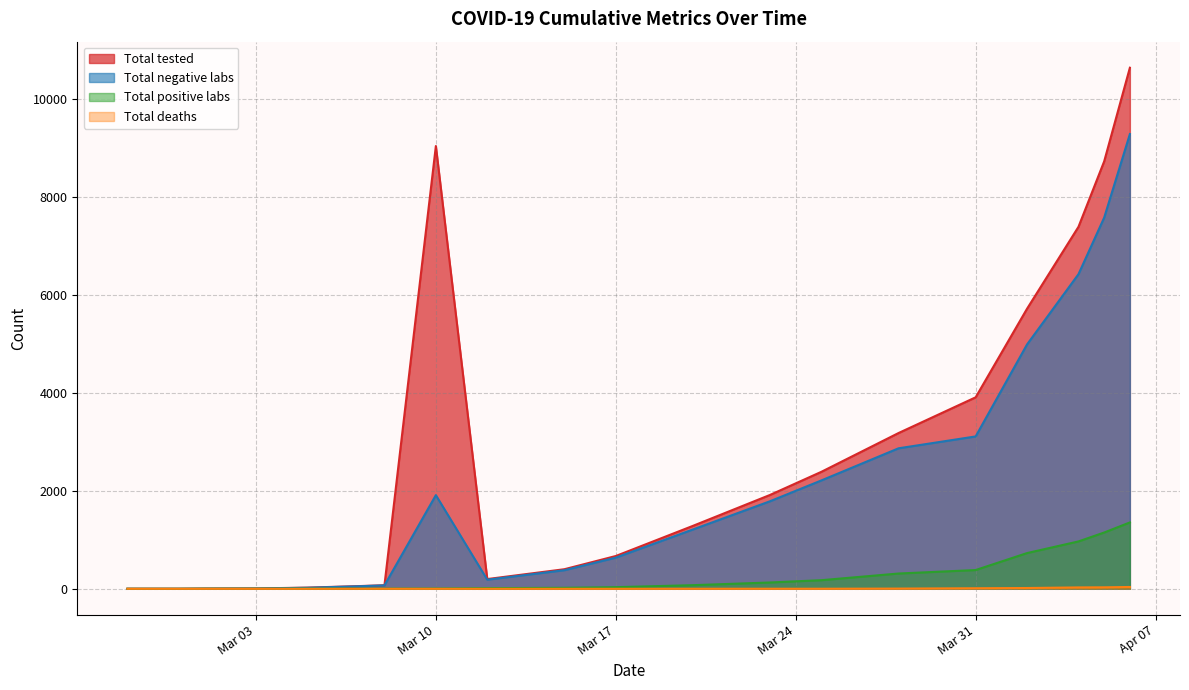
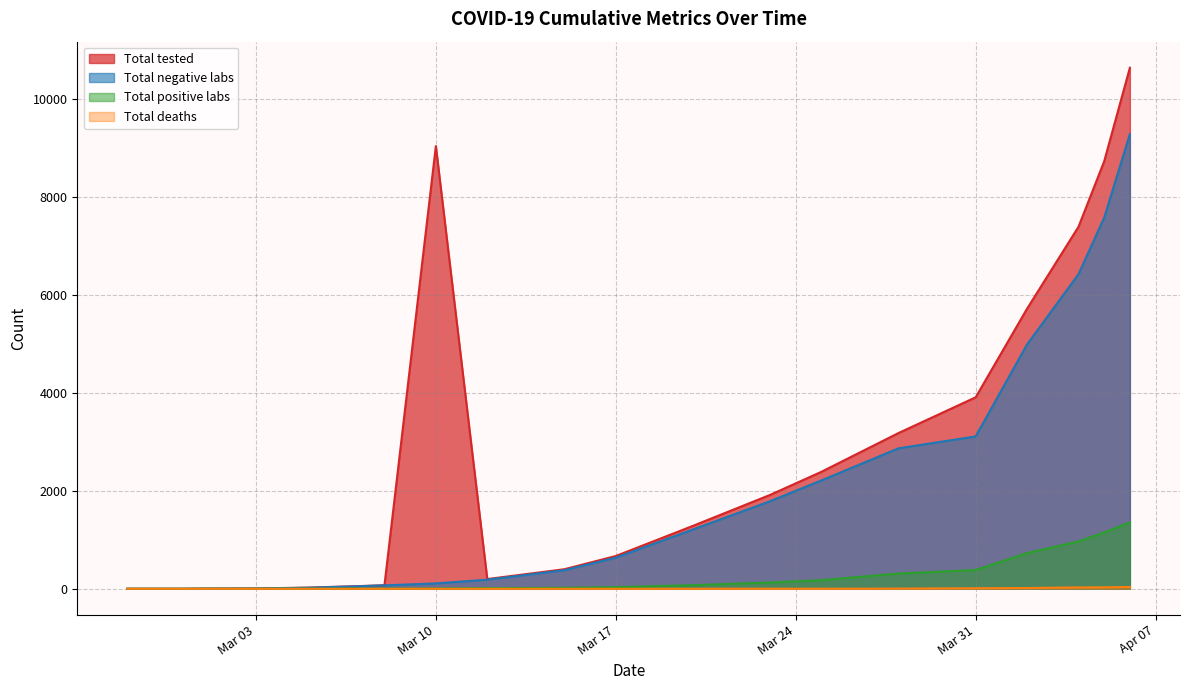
Total negative labs, Mar 10: 1900 -> 100
